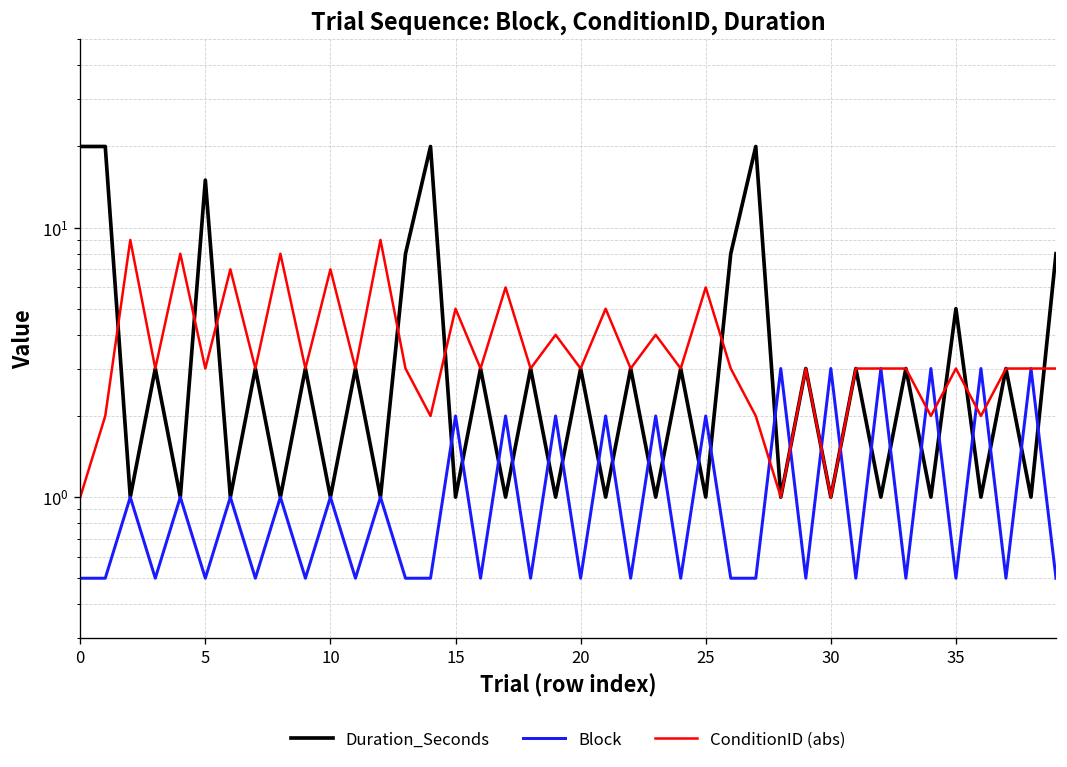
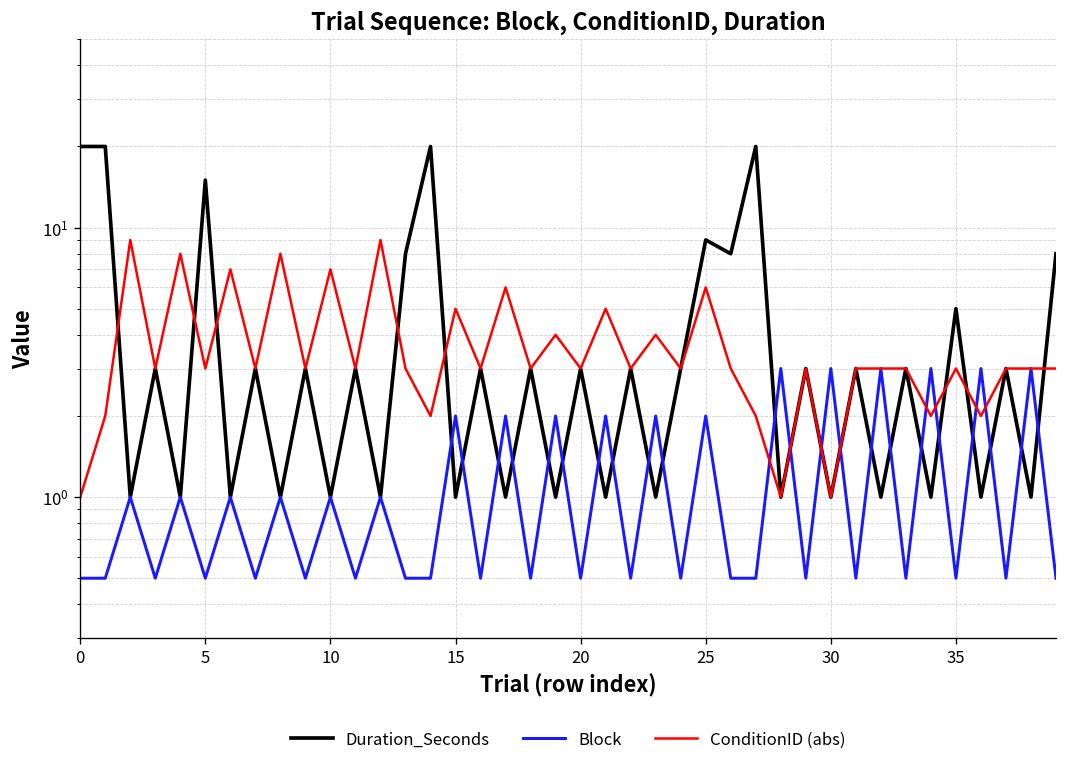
Duration_Seconds, 25: 1 -> 9
